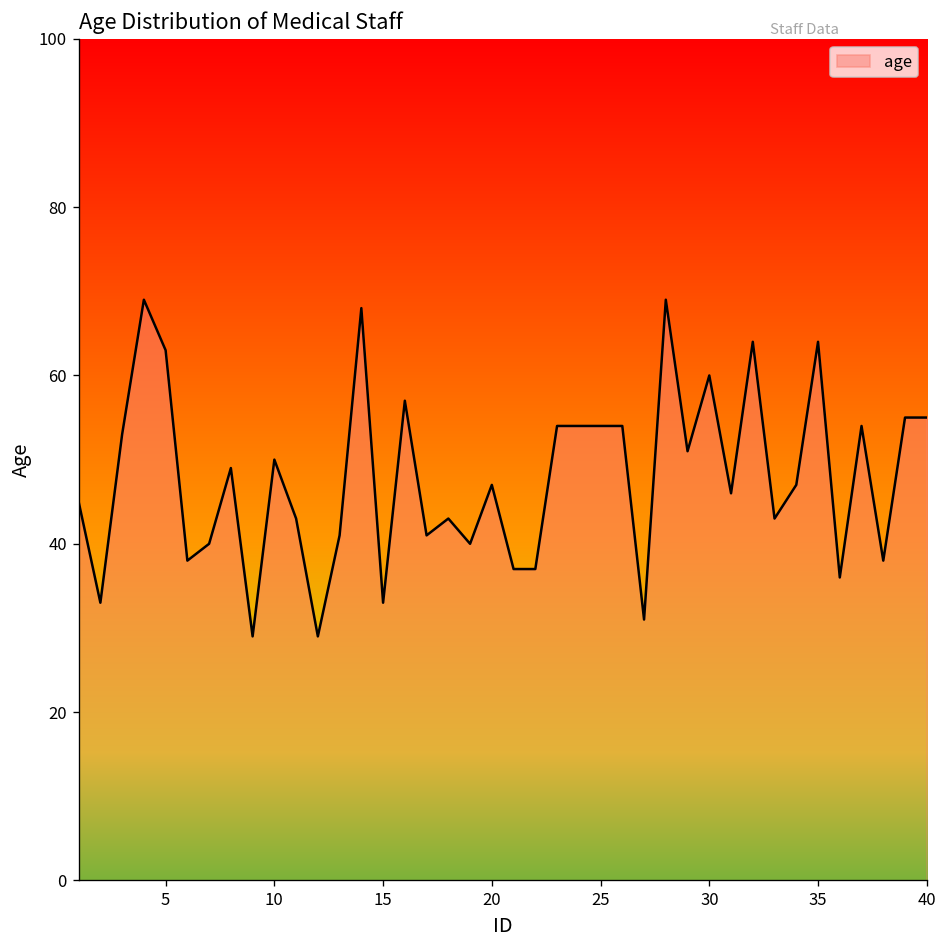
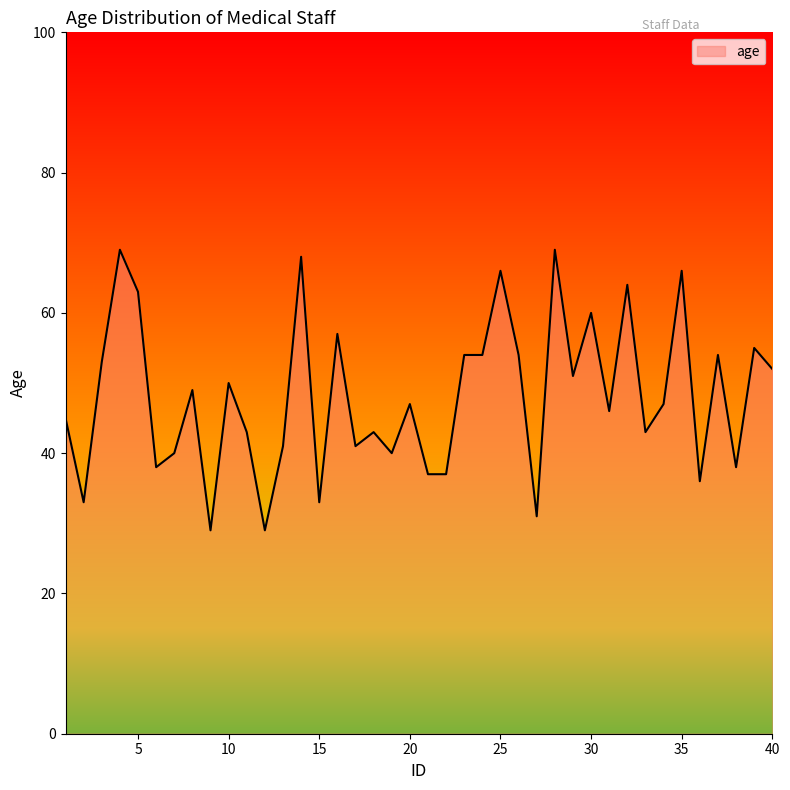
25: 54 -> 66
35: 64 -> 66
40: 55 -> 52
